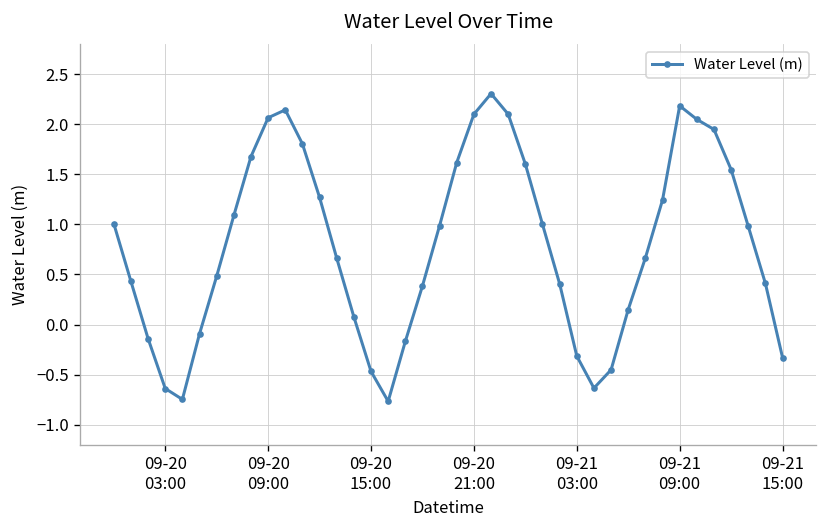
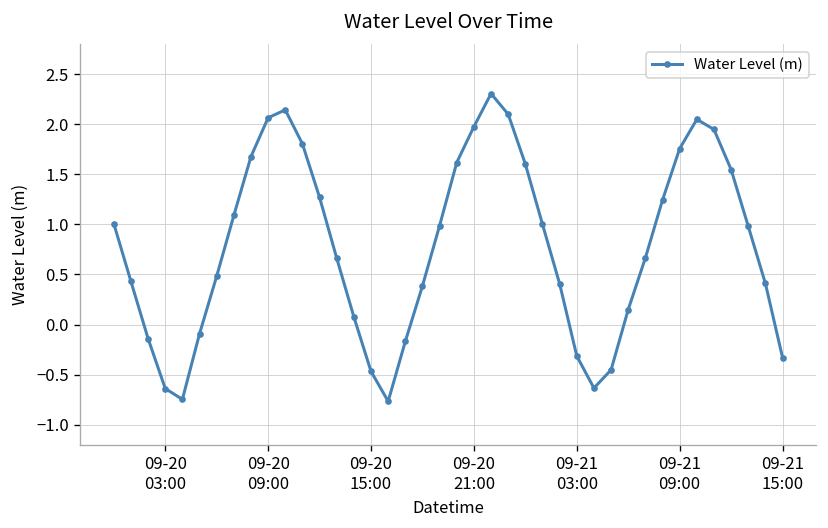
09-20 21:00: 2.1 -> 2.0
09-21 09:00: 2.2 -> 1.8
